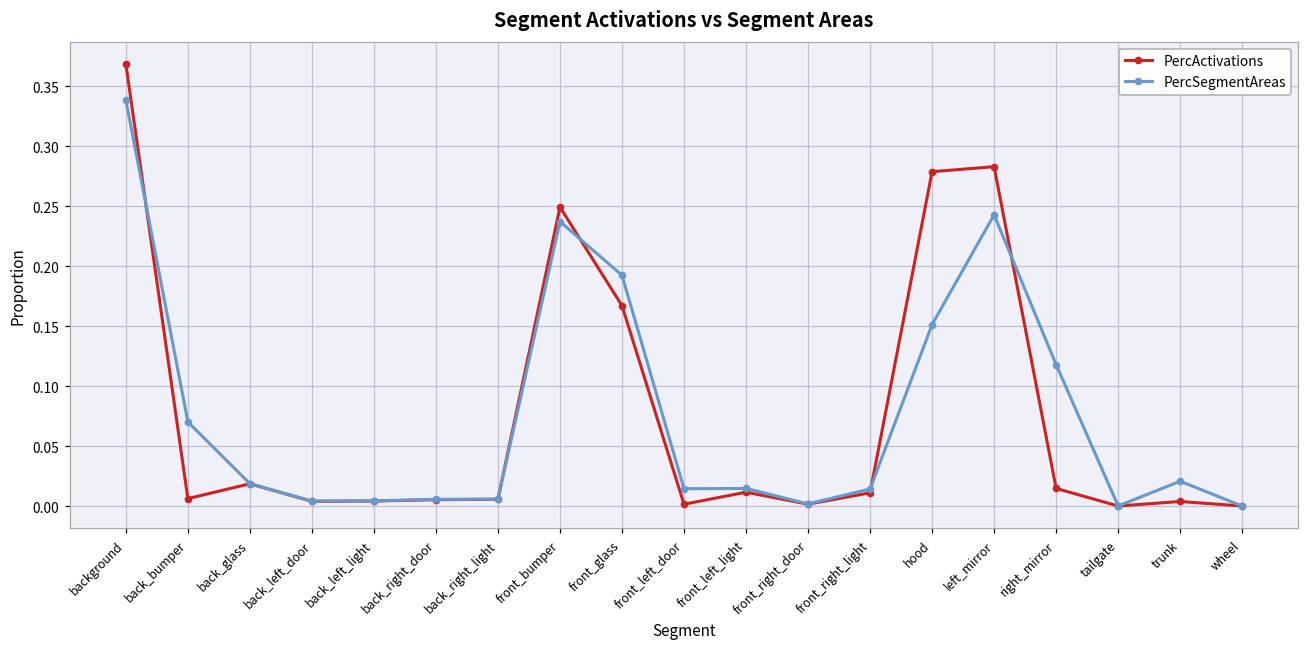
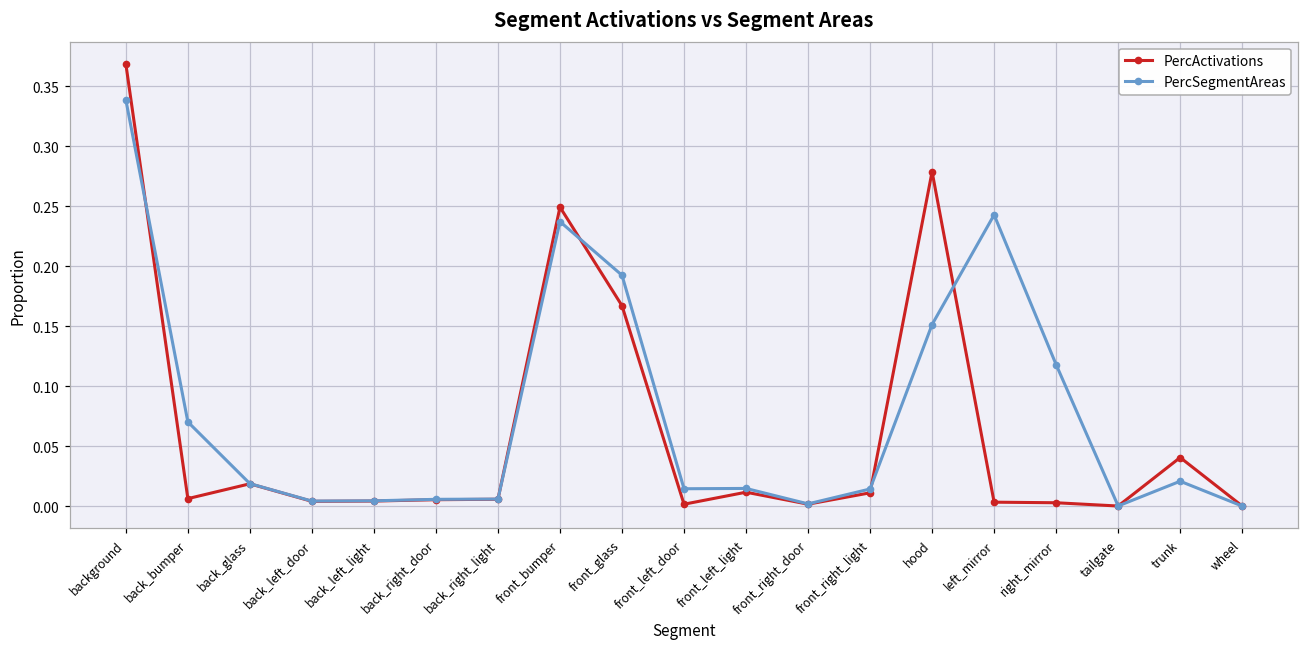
PercActivations, left_mirror: 0.283 -> 0.003
PercActivations, right_mirror: 0.015 -> 0.003
PercActivations, trunk: 0.004 -> 0.041
